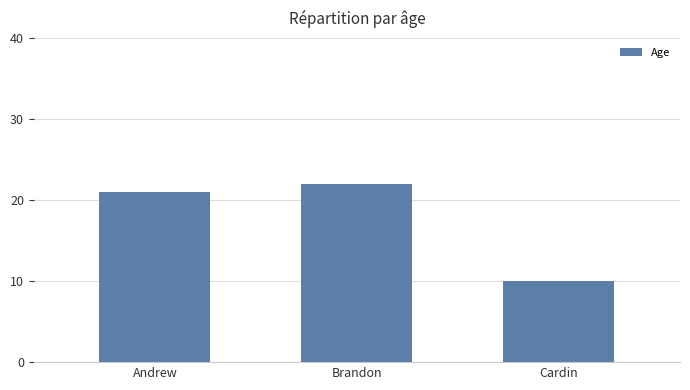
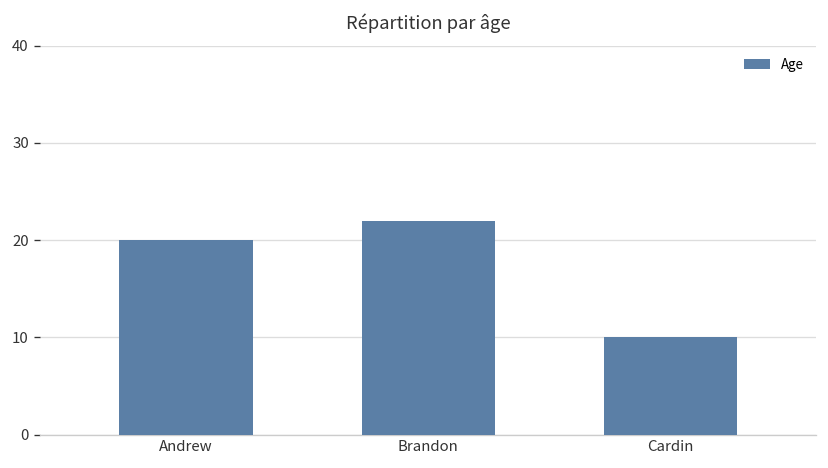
Andrew: 21 -> 20
